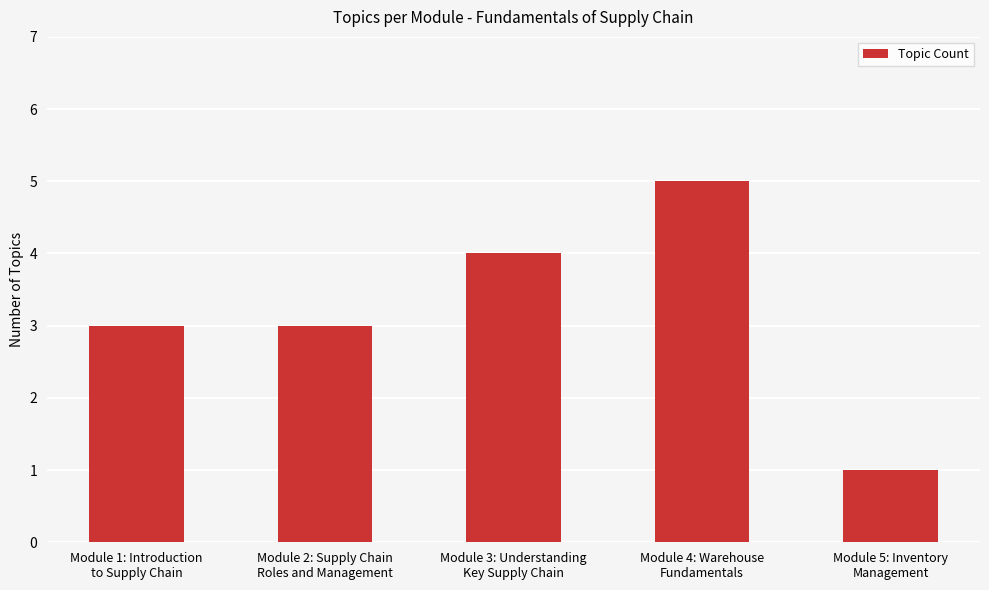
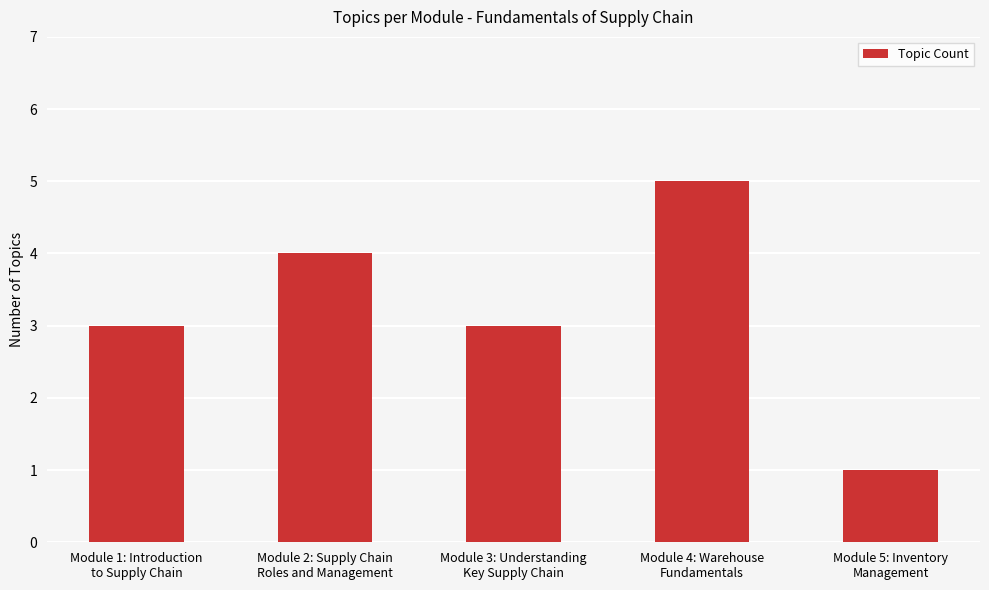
Module 2: Supply Chain Roles and Management: 3 -> 4
Module 3: Understanding Key Supply Chain: 4 -> 3
